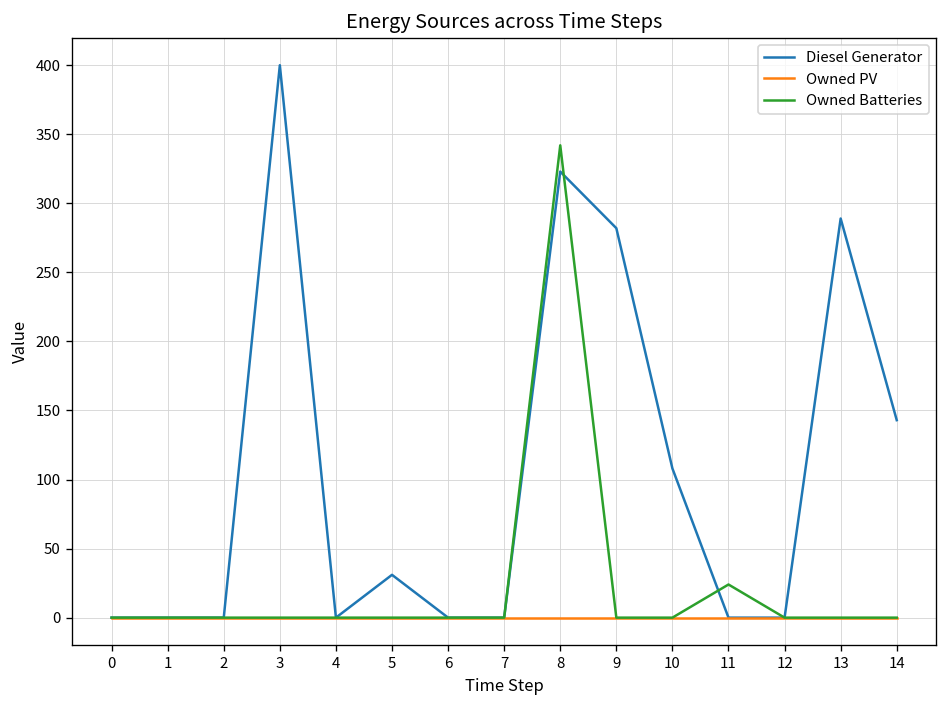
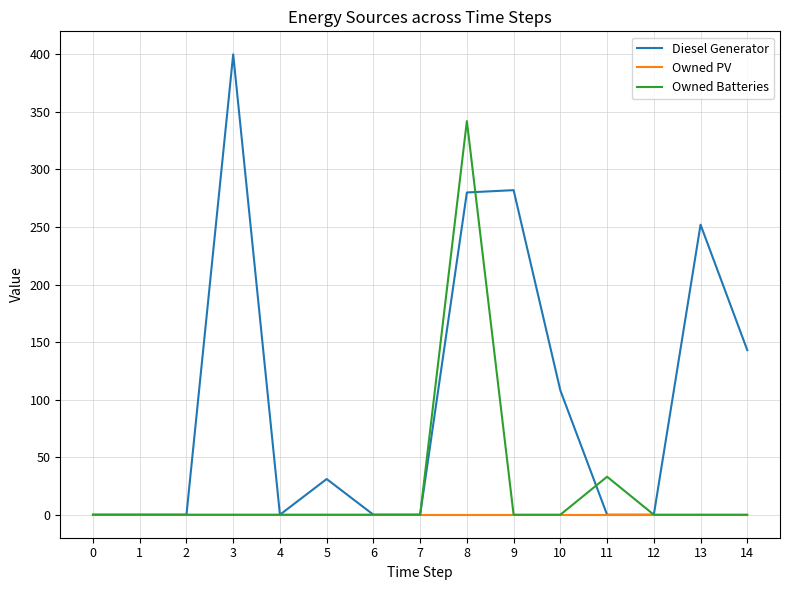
Diesel Generator, 8: 323 -> 280
Owned Batteries, 11: 24 -> 33
Diesel Generator, 13: 289 -> 252
